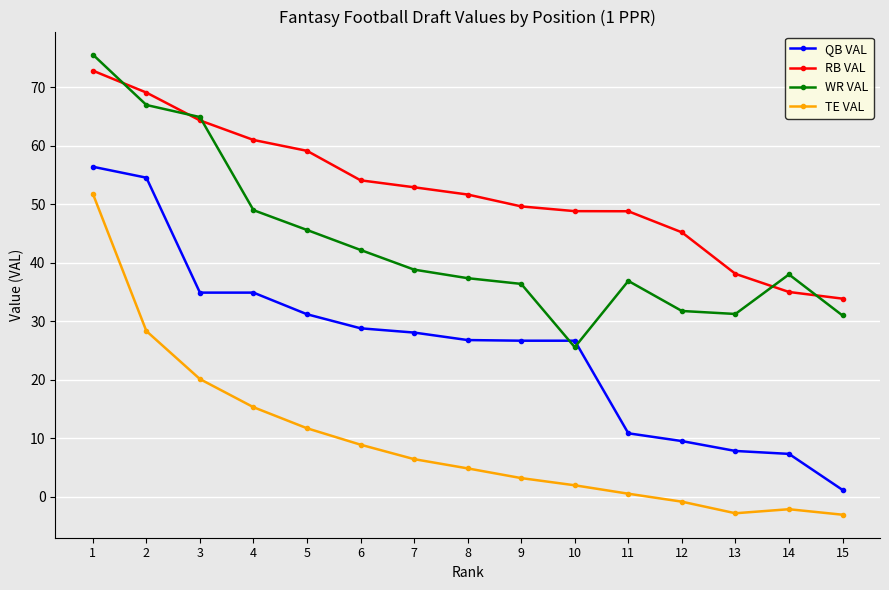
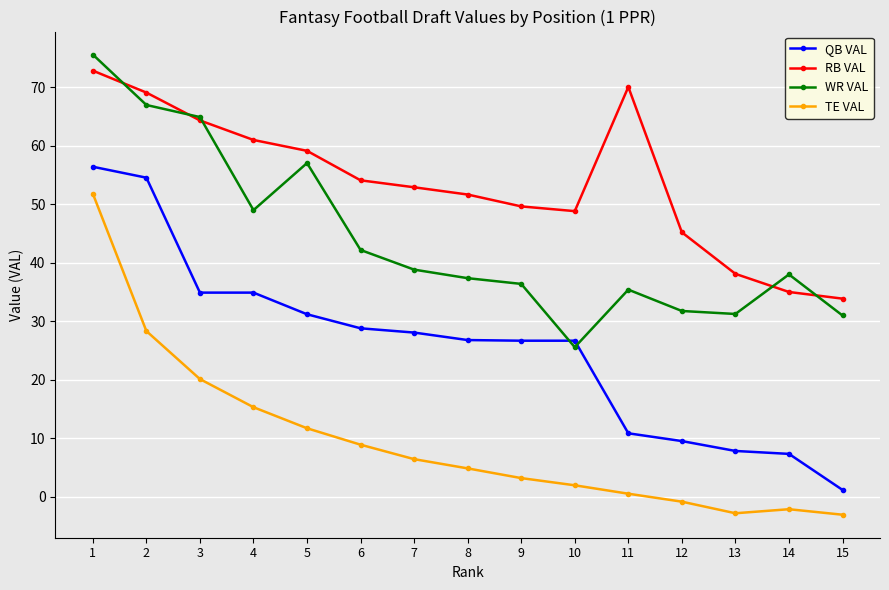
WR VAL, 5: 46 -> 57
RB VAL, 11: 49 -> 70
WR VAL, 11: 37 -> 35
